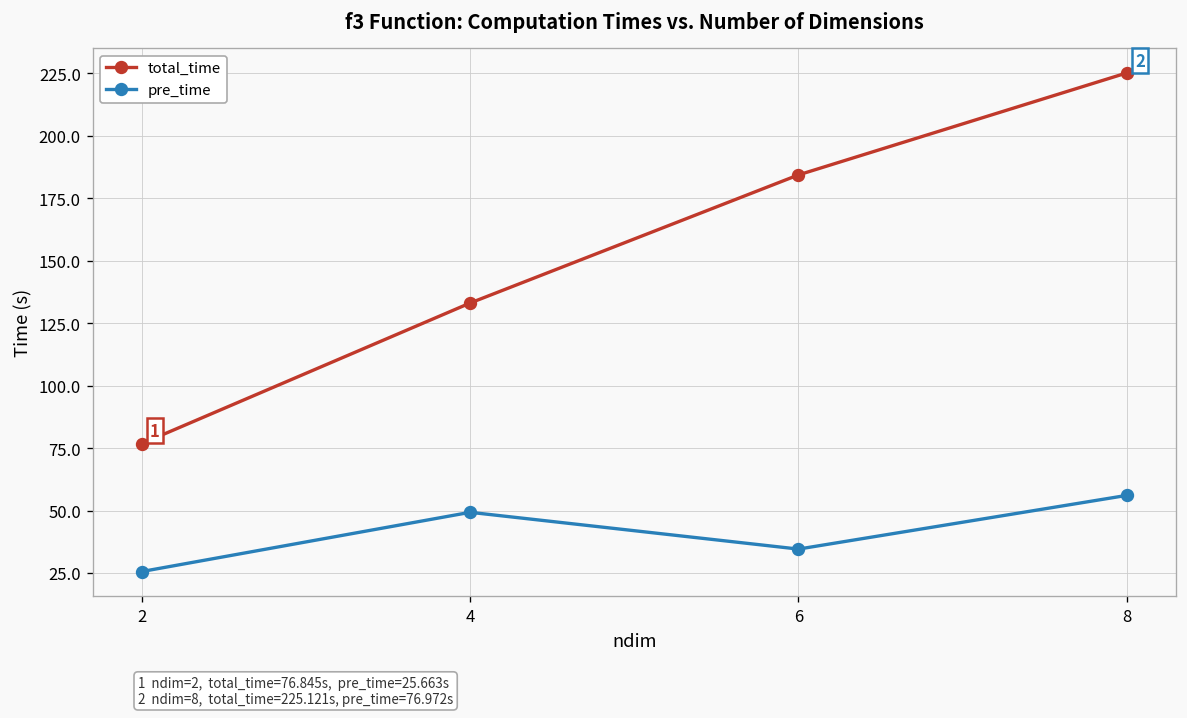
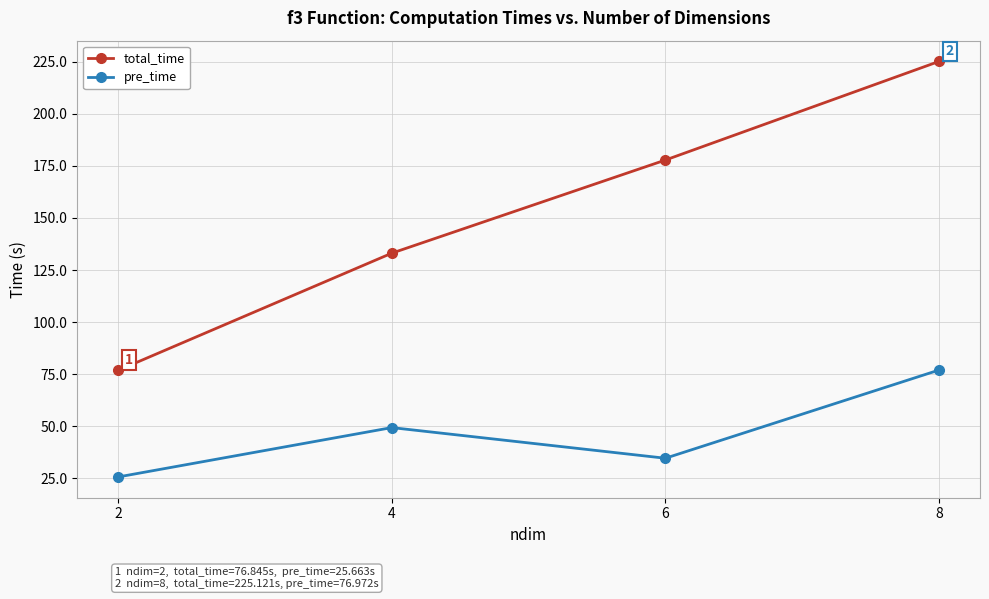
total_time, 6: 184 -> 178
pre_time, 8: 56 -> 77
